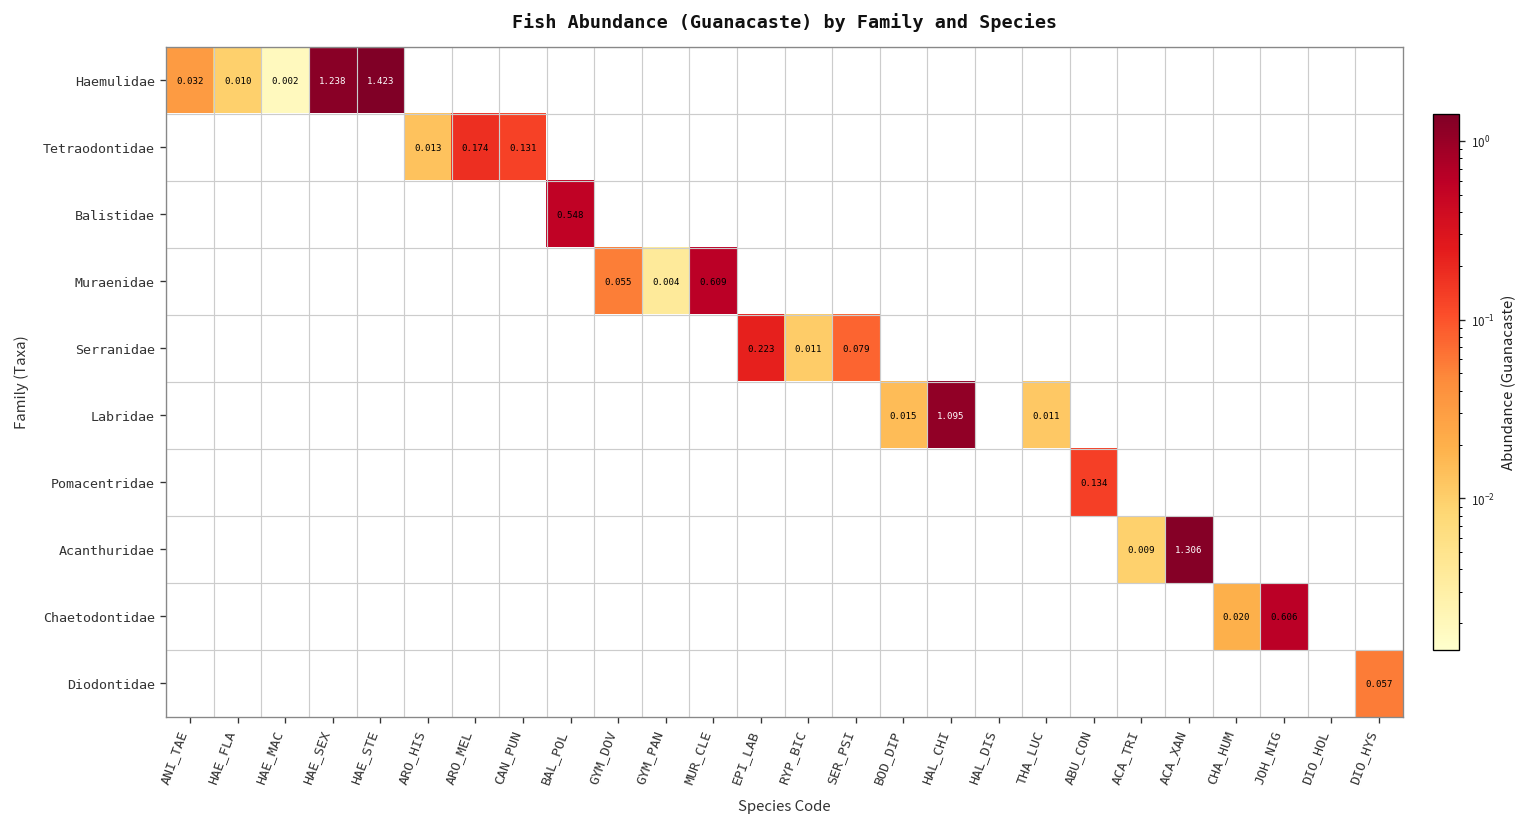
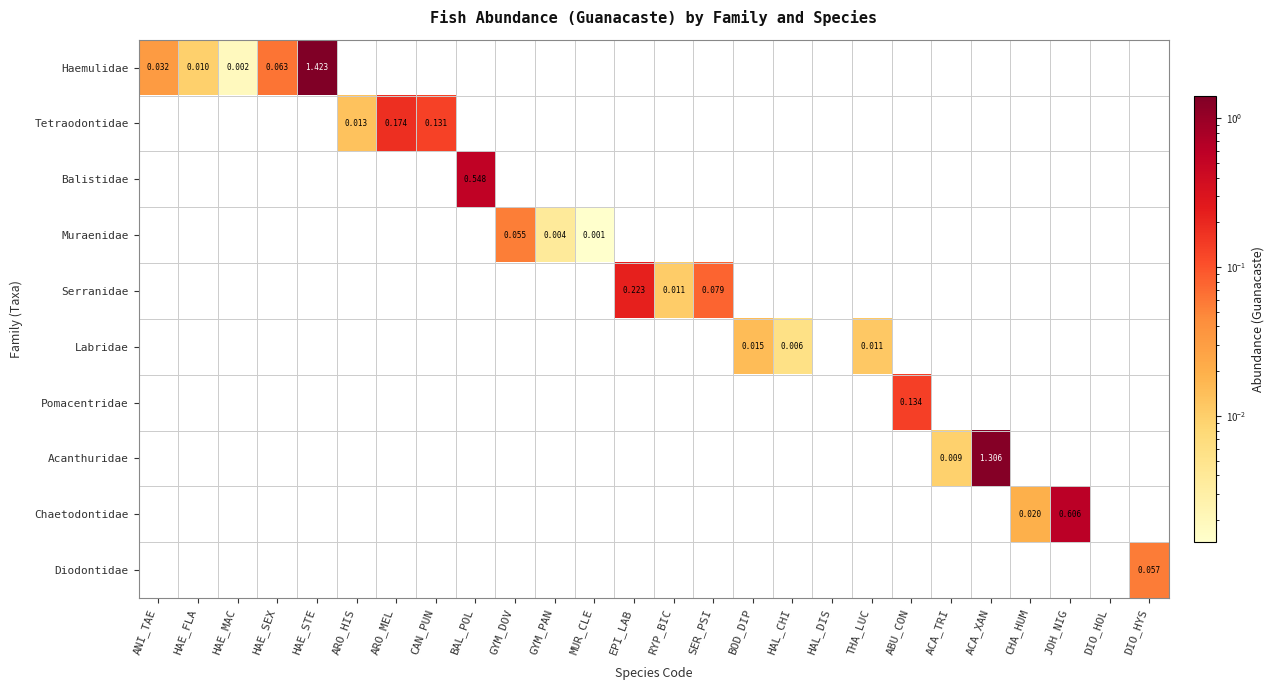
Haemulidae, HAE_SEX: 1.238 -> 0.063
Muraenidae, MUR_CLE: 0.609 -> 0.001
Labridae, HAL_CHI: 1.095 -> 0.006
